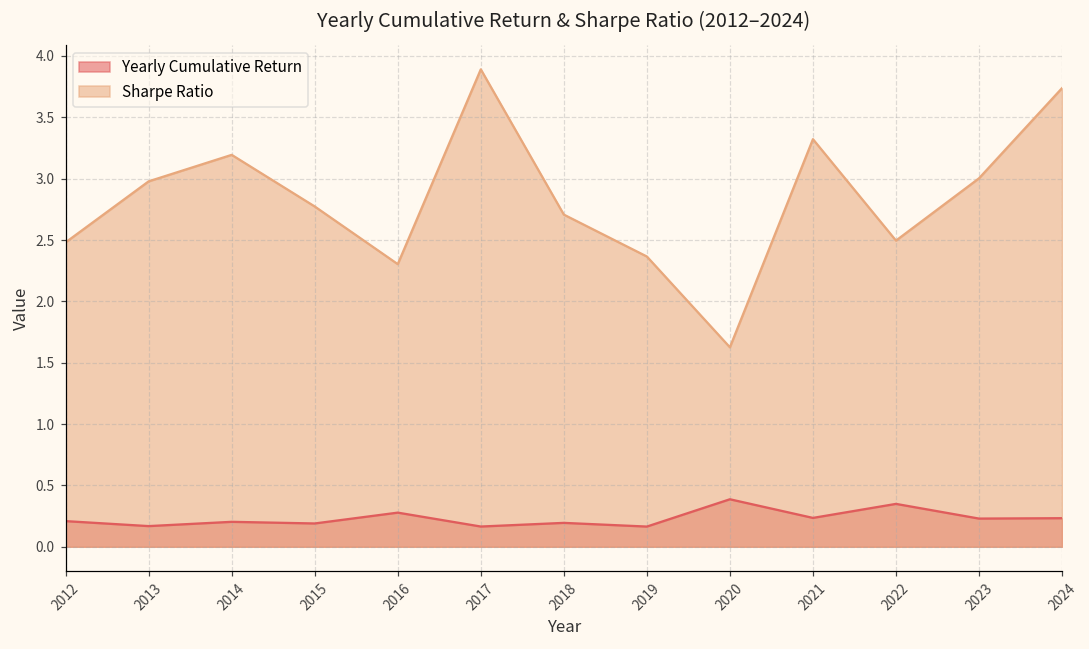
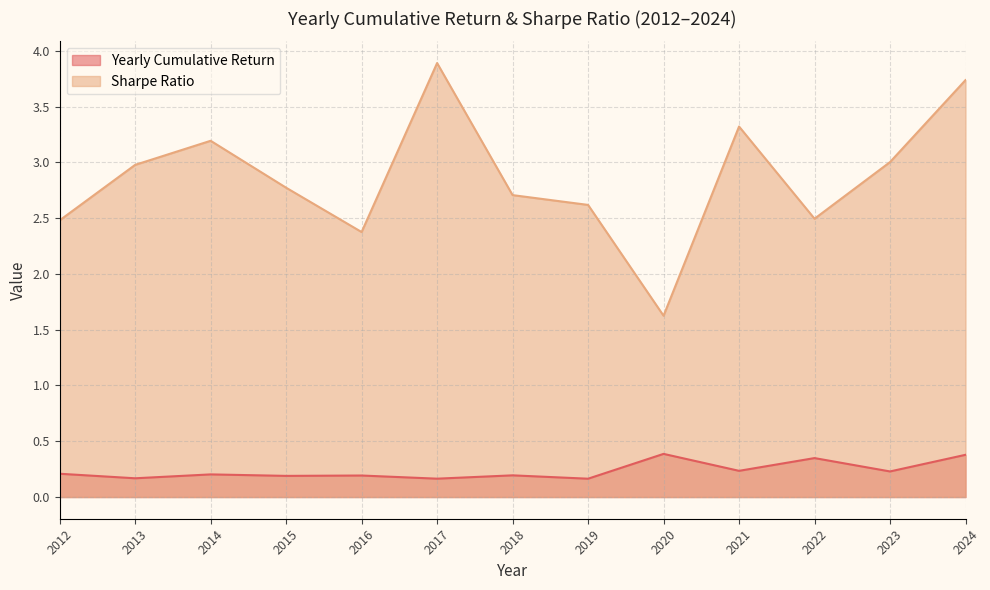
Yearly Cumulative Return, 2016: 0.28 -> 0.19
Sharpe Ratio, 2016: 2.30 -> 2.38
Sharpe Ratio, 2019: 2.37 -> 2.62
Yearly Cumulative Return, 2024: 0.23 -> 0.38
